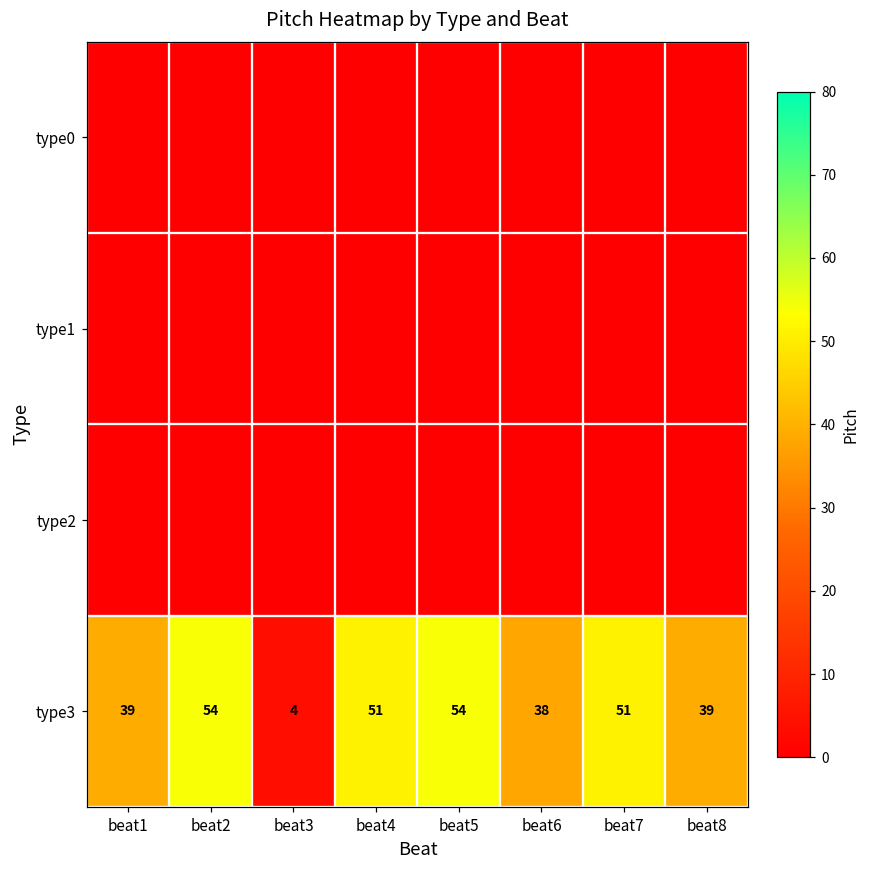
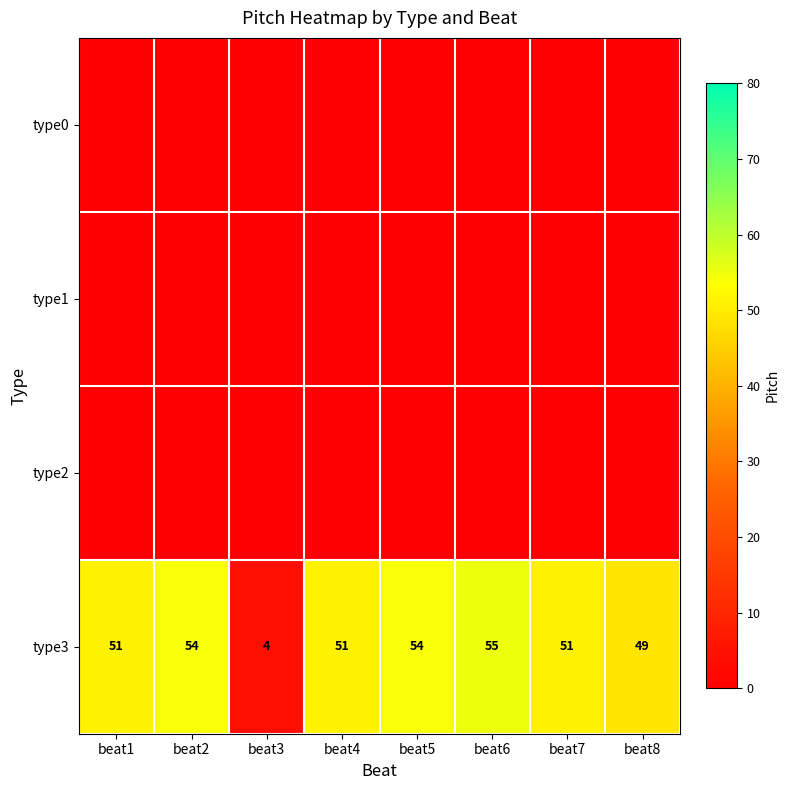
type3, beat1: 39 -> 51
type3, beat6: 38 -> 55
type3, beat8: 39 -> 49
